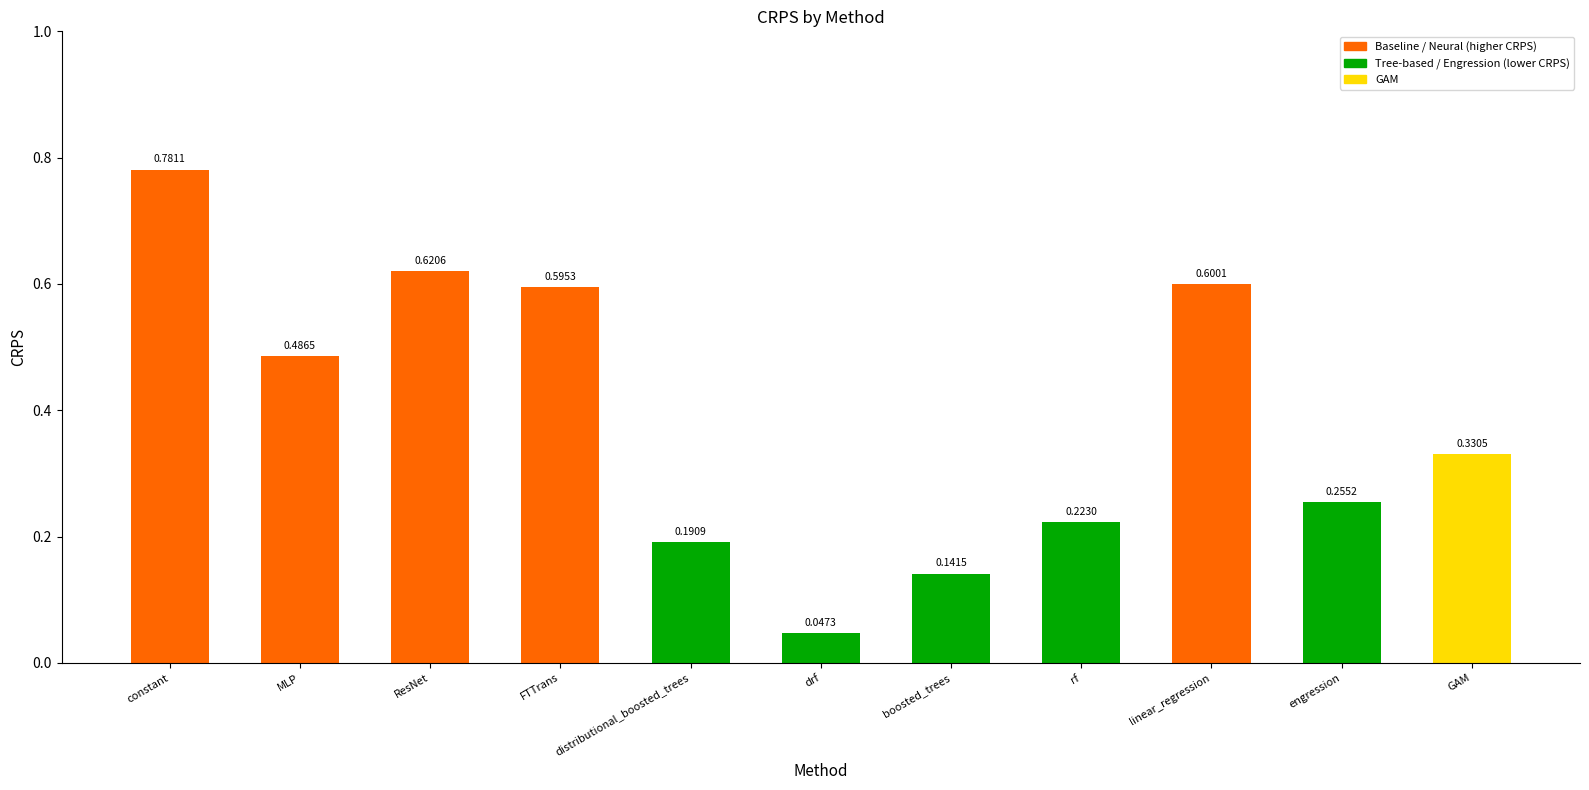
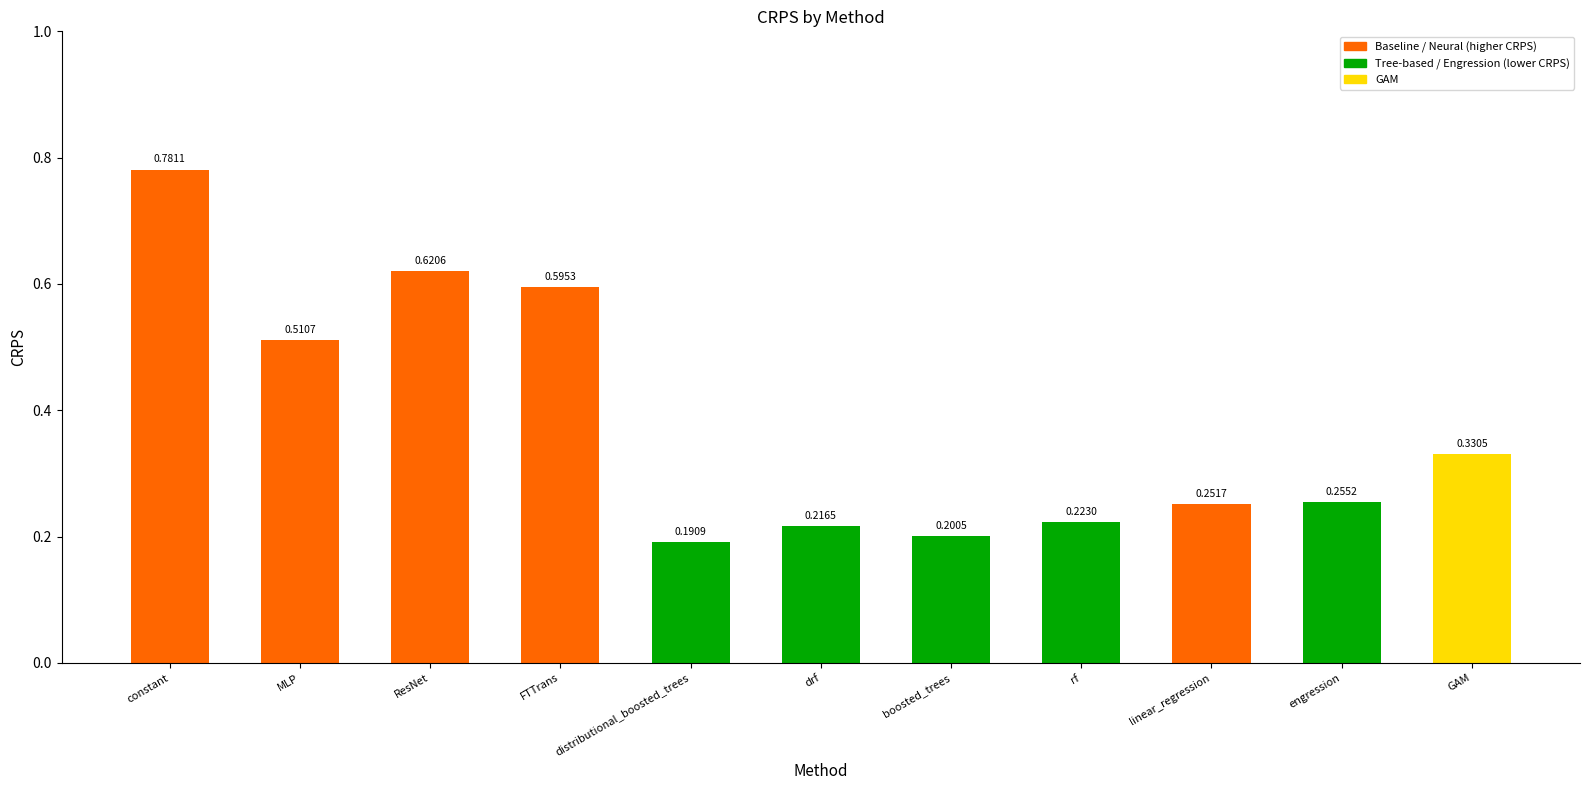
MLP: 0.4865 -> 0.5107
drf: 0.0473 -> 0.2165
boosted_trees: 0.1415 -> 0.2005
linear_regression: 0.6001 -> 0.2517
